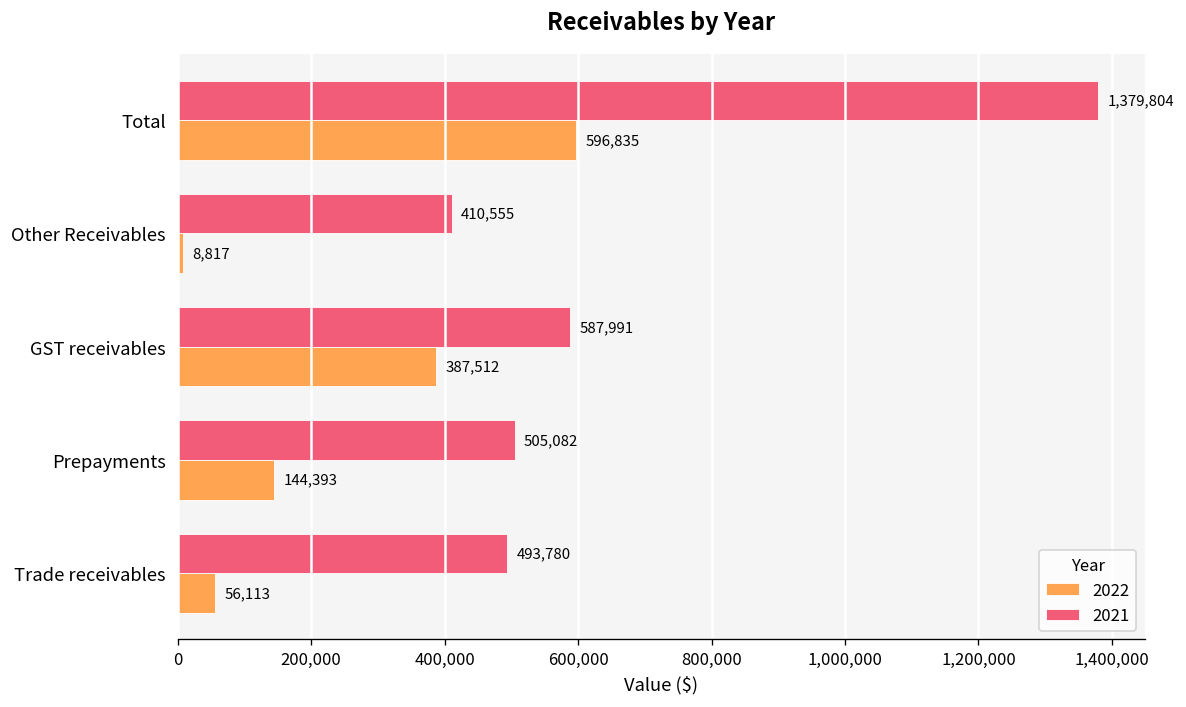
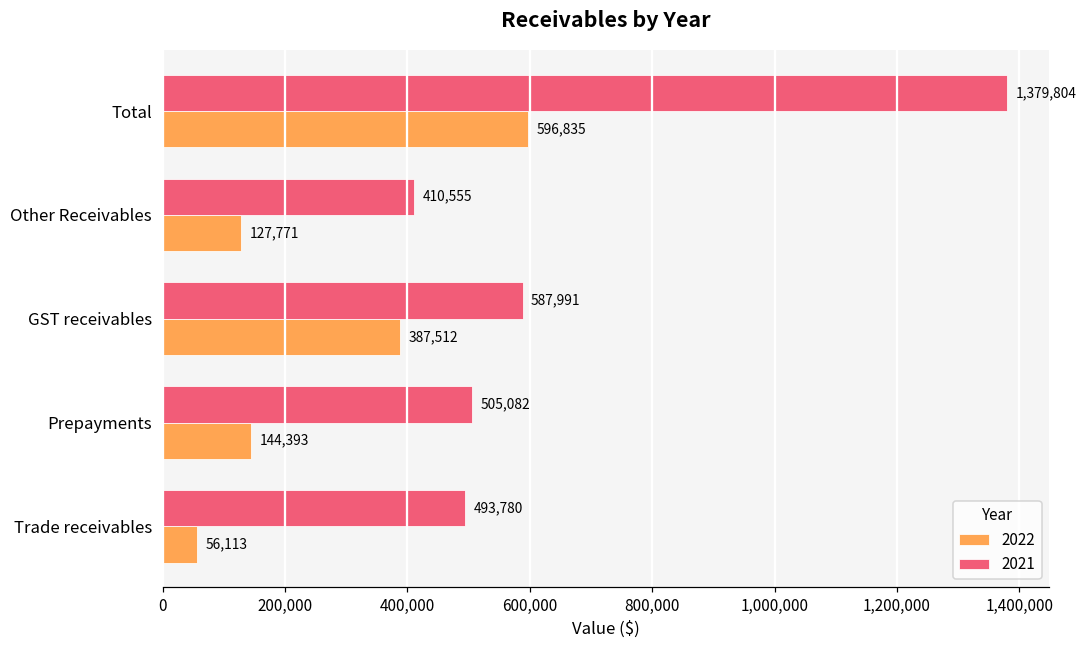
2022, Other Receivables: 8,817 -> 127,771
